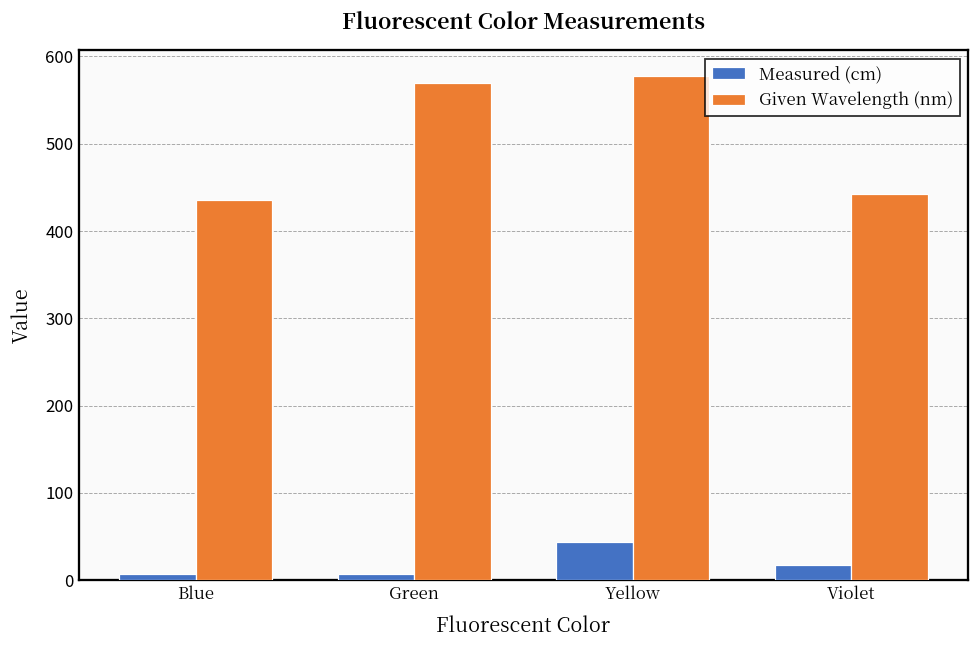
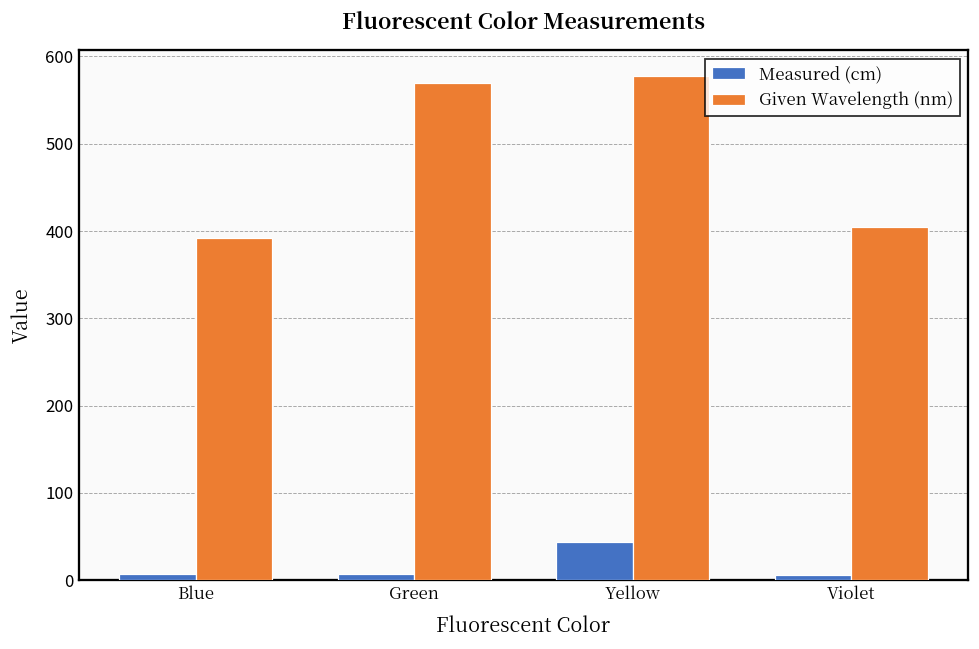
Given Wavelength (nm), Blue: 440 -> 390
Measured (cm), Violet: 20 -> 10
Given Wavelength (nm), Violet: 440 -> 400
